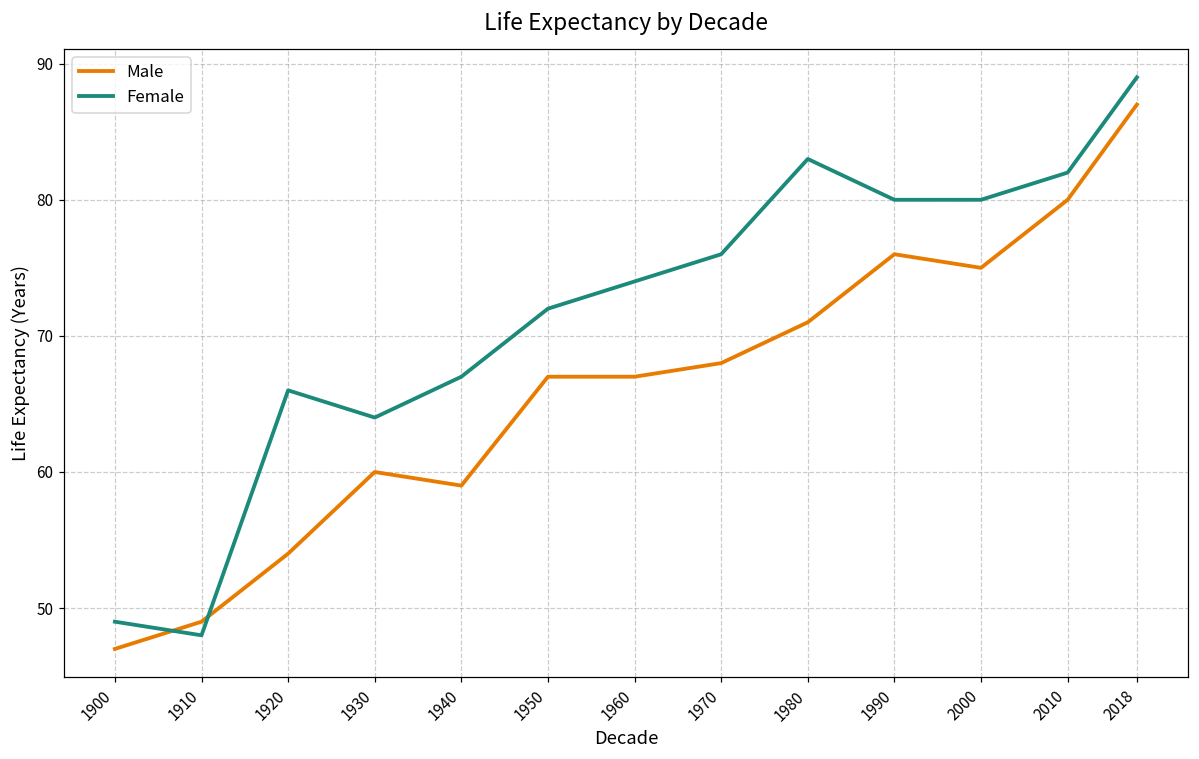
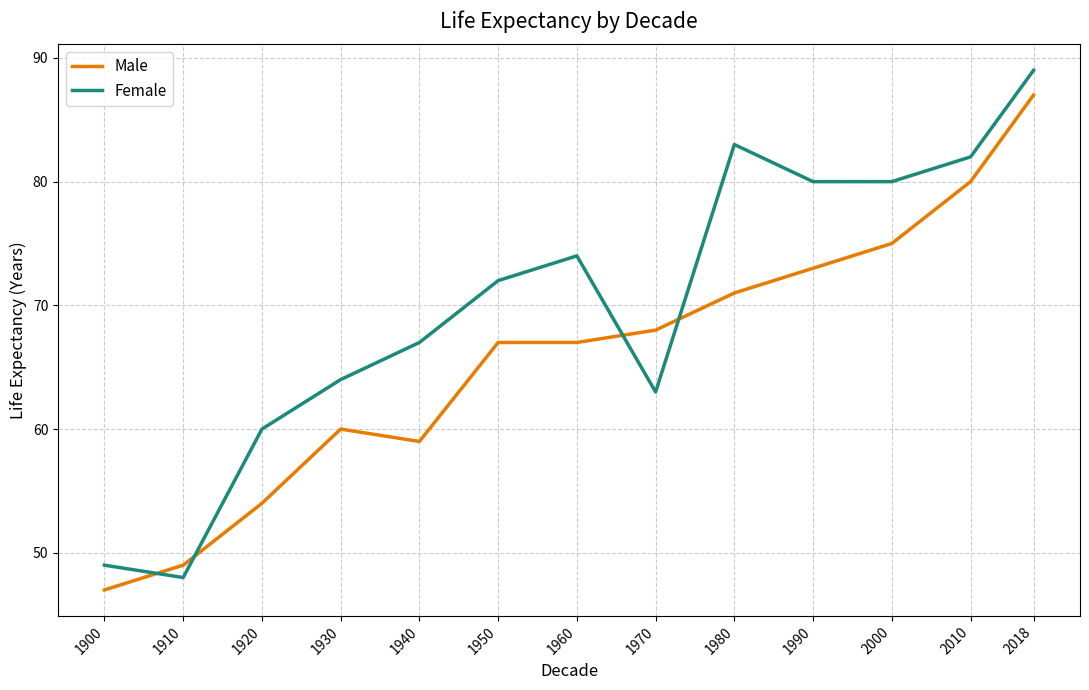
Female, 1920: 66 -> 60
Female, 1970: 76 -> 63
Male, 1990: 76 -> 73
